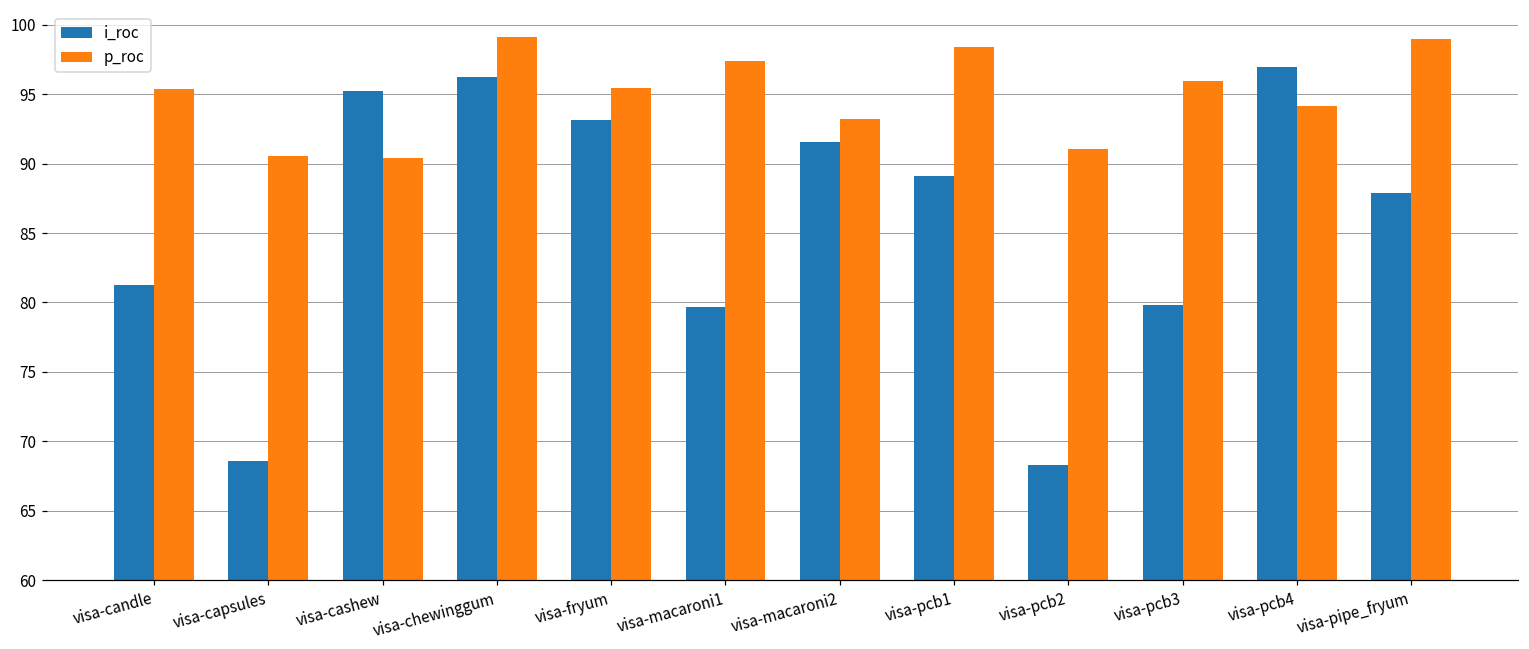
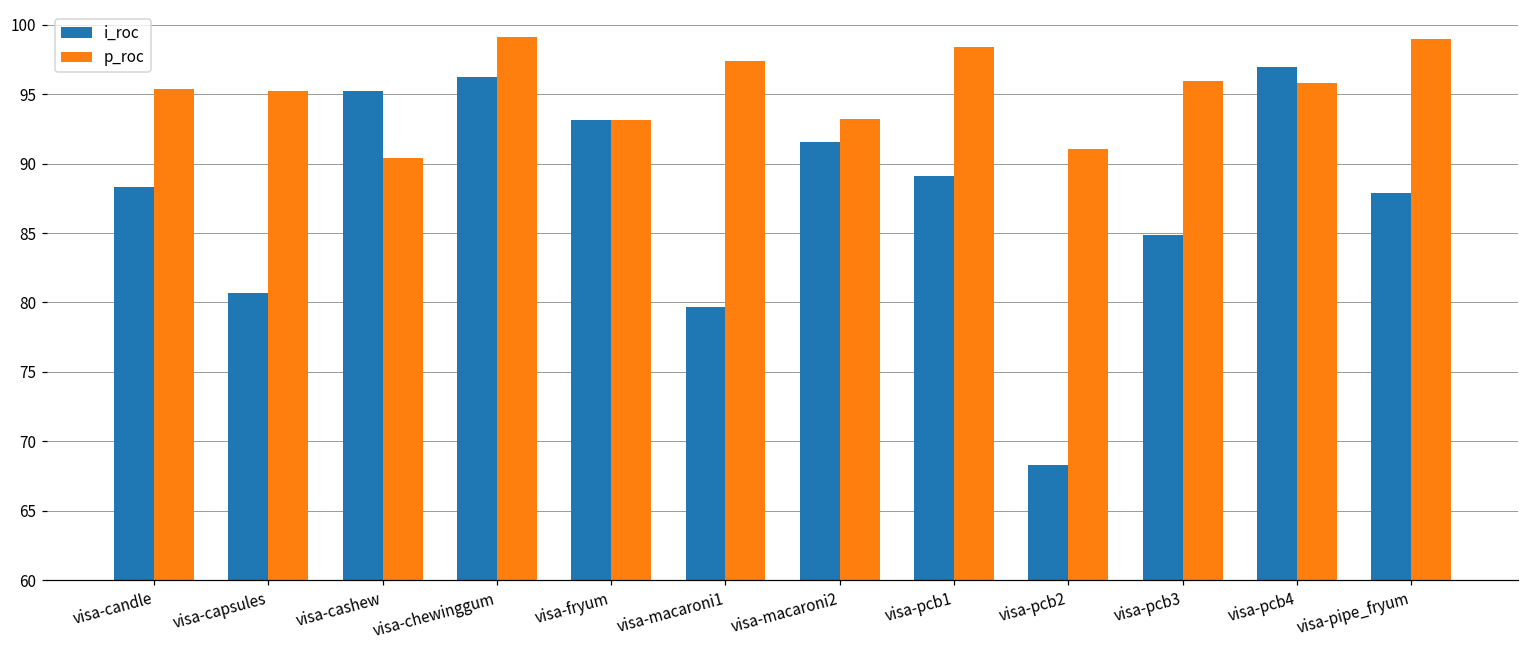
i_roc, visa-candle: 81.3 -> 88.3
i_roc, visa-capsules: 68.6 -> 80.7
p_roc, visa-capsules: 90.6 -> 95.2
p_roc, visa-fryum: 95.5 -> 93.2
i_roc, visa-pcb3: 79.8 -> 84.8
p_roc, visa-pcb4: 94.1 -> 95.8
